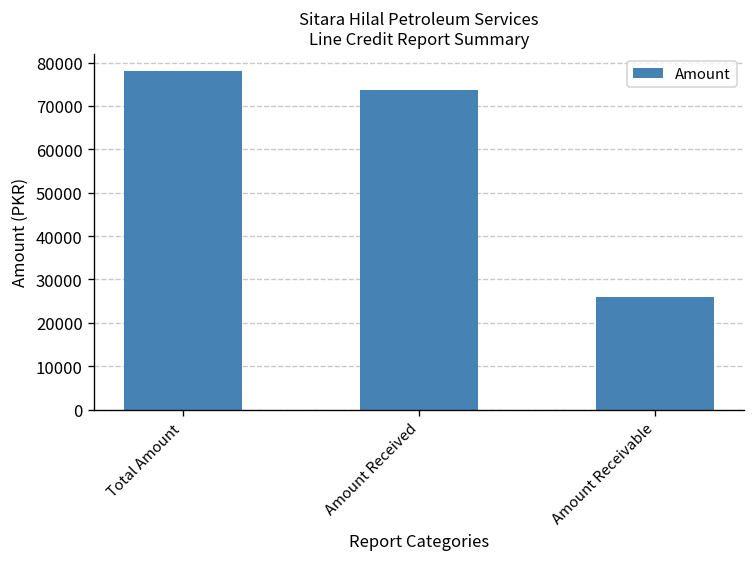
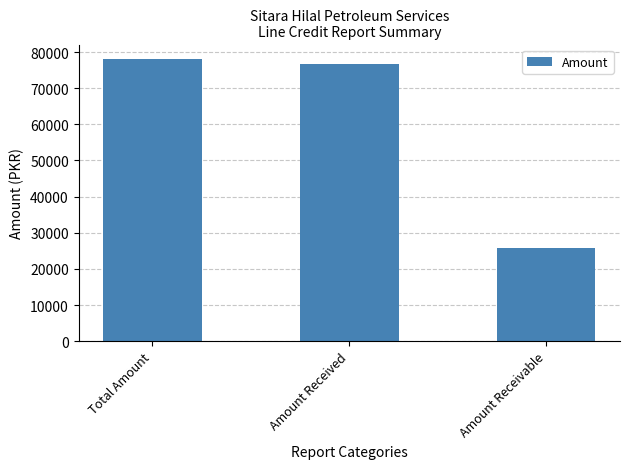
Amount Received: 74000 -> 77000
